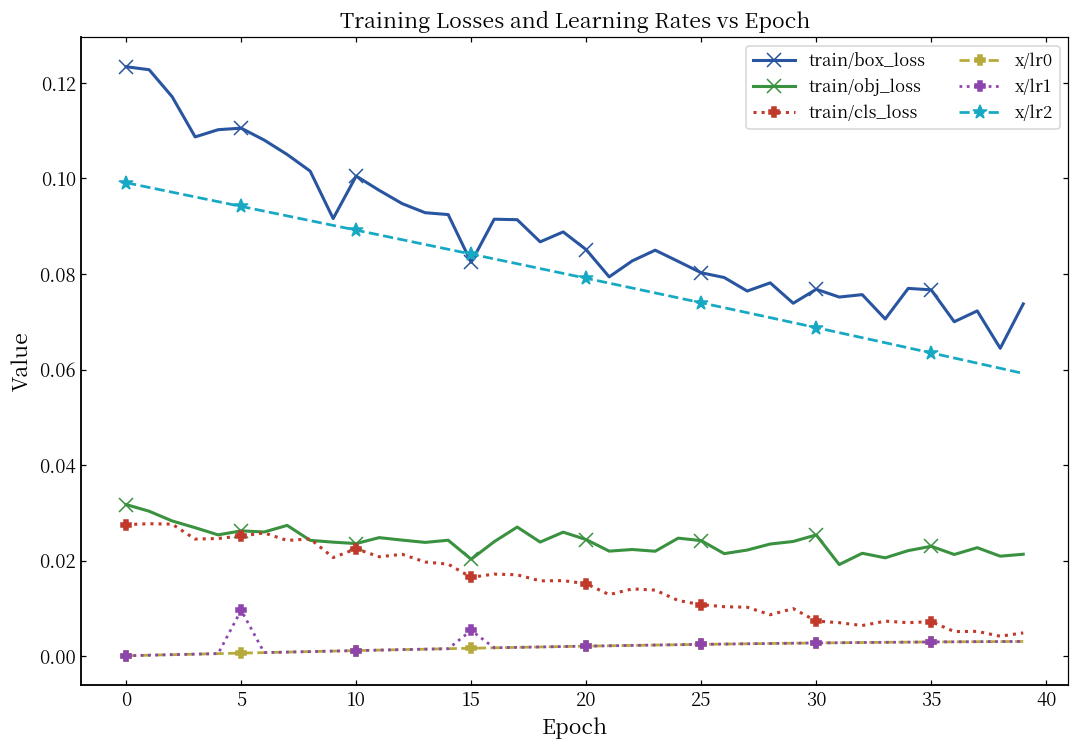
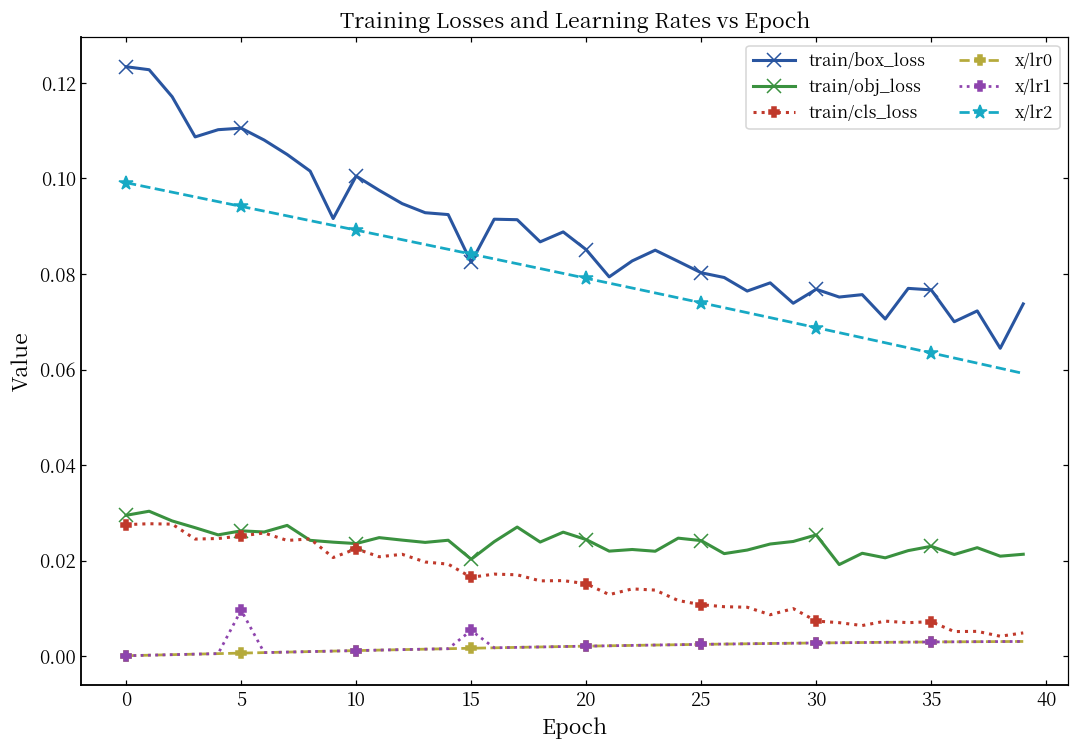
train/obj_loss, 0: 0.032 -> 0.029
